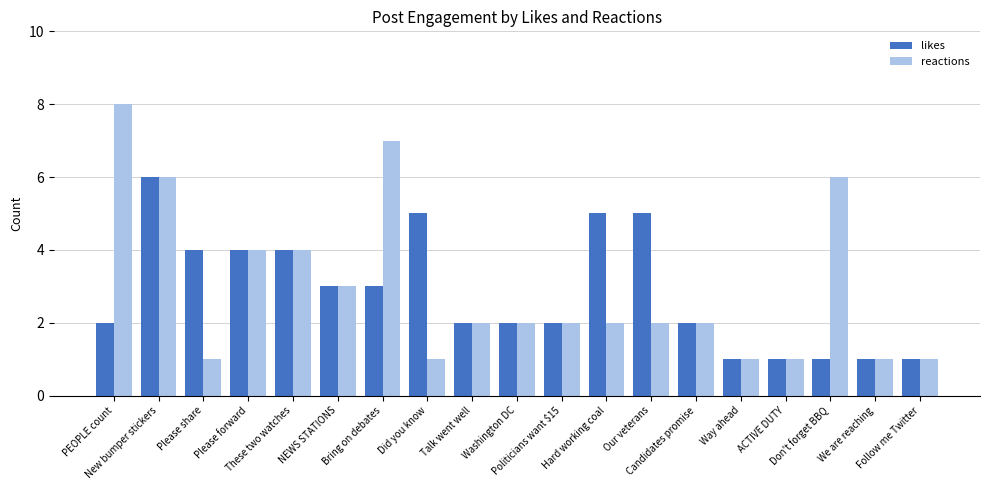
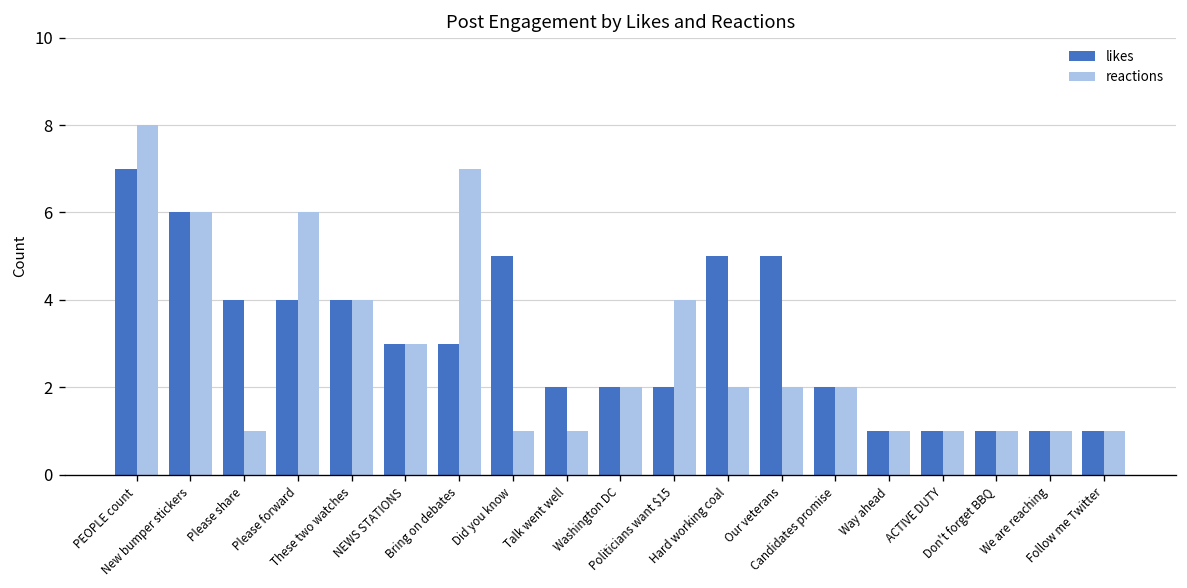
likes, PEOPLE count: 2 -> 7
reactions, Please forward: 4 -> 6
reactions, Talk went well: 2 -> 1
reactions, Politicians want $15: 2 -> 4
reactions, Don't forget BBQ: 6 -> 1
